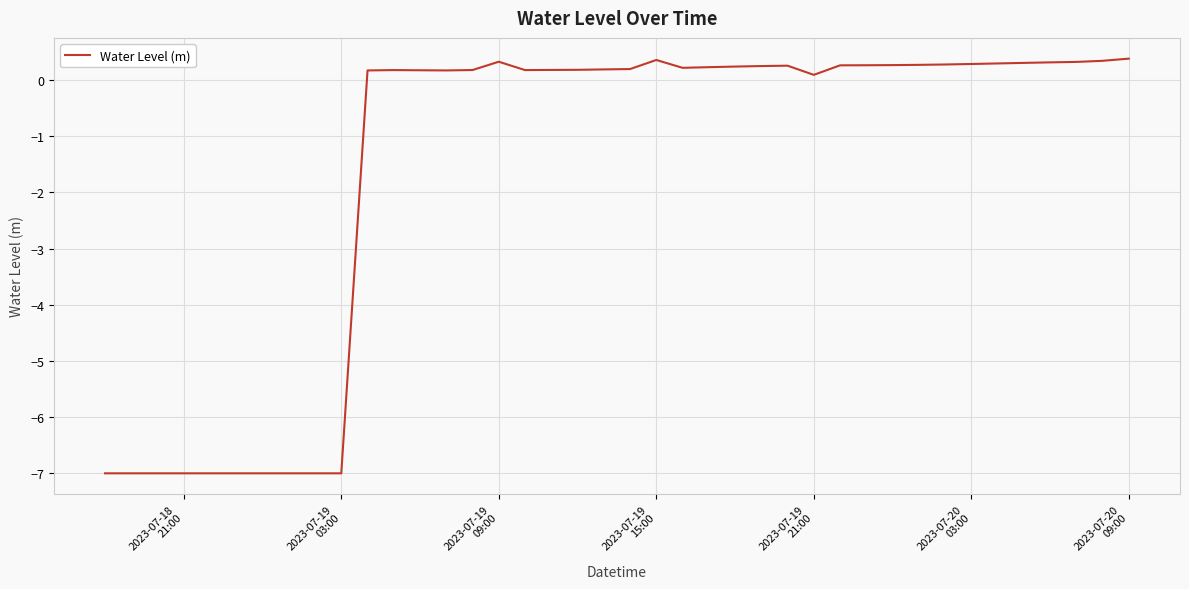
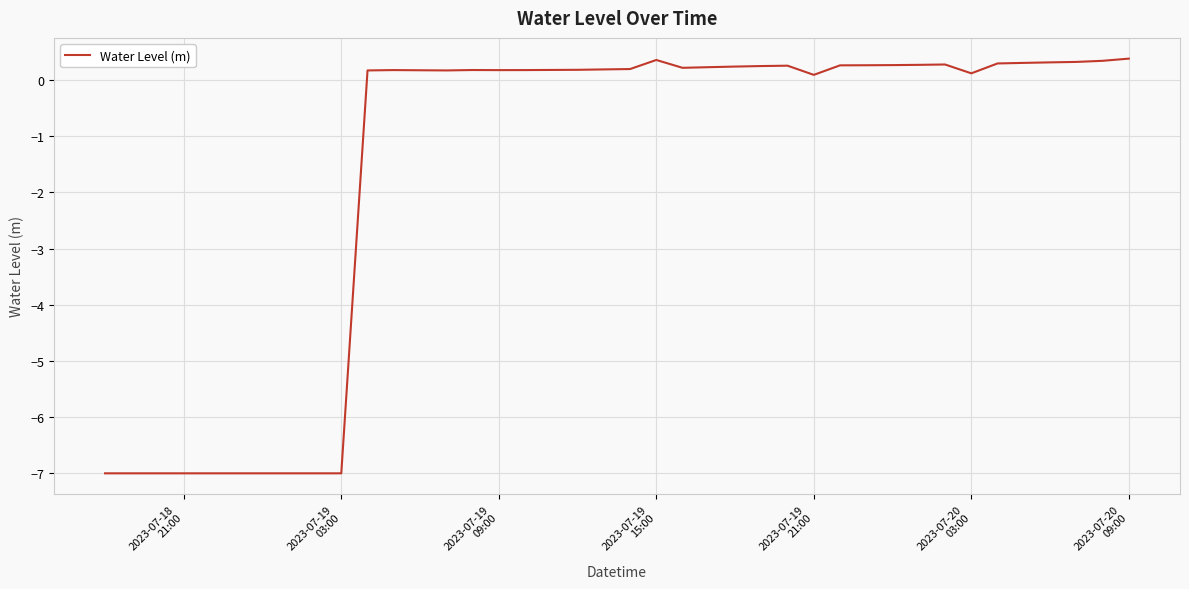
2023-07-19 09:00: 0.3 -> 0.2
2023-07-20 03:00: 0.3 -> 0.1
